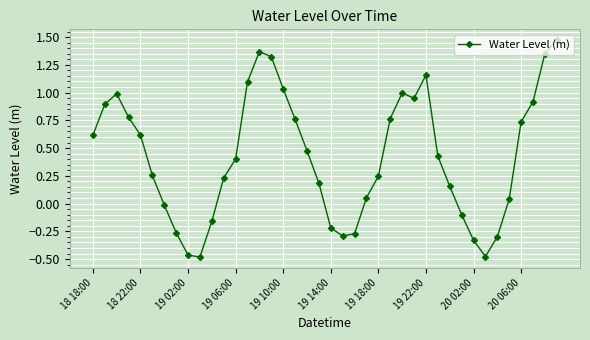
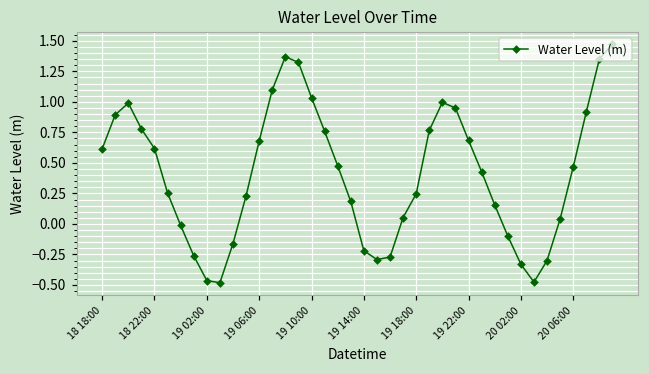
19 06:00: 0.40 -> 0.68
19 22:00: 1.16 -> 0.68
20 06:00: 0.74 -> 0.47
